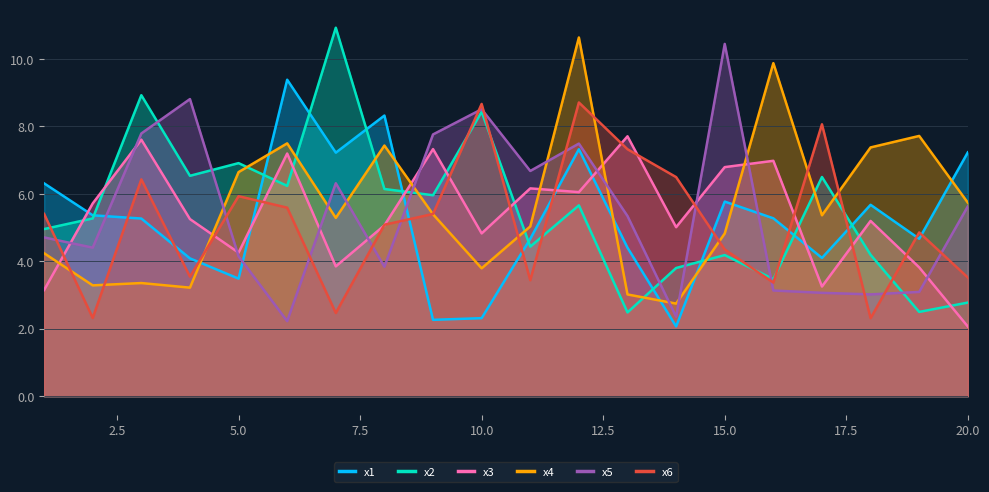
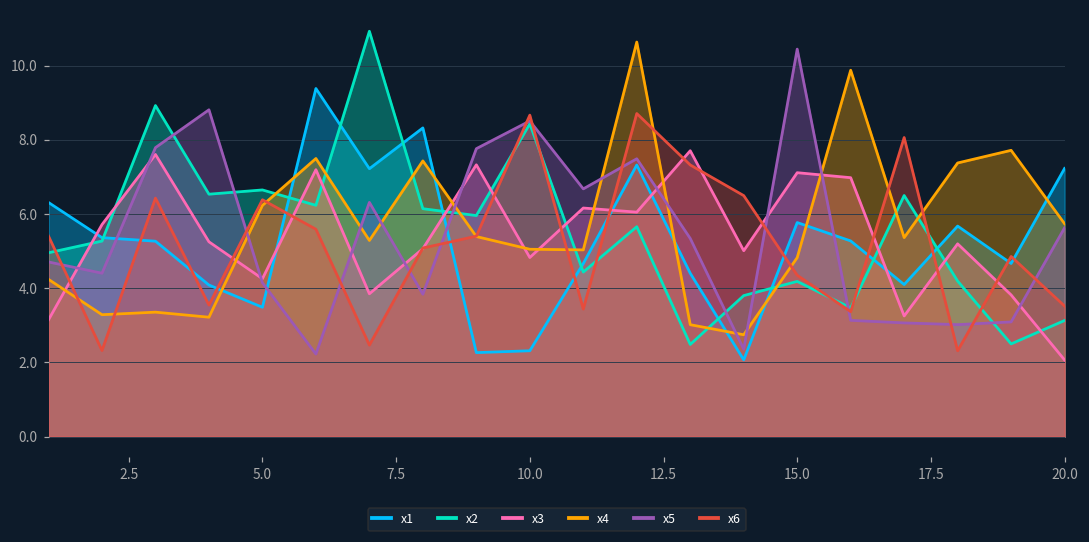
x2, 5.0: 6.9 -> 6.6
x4, 5.0: 6.6 -> 6.2
x6, 5.0: 5.9 -> 6.4
x4, 10.0: 3.8 -> 5.1
x3, 15.0: 6.8 -> 7.1
x2, 20.0: 2.8 -> 3.1
